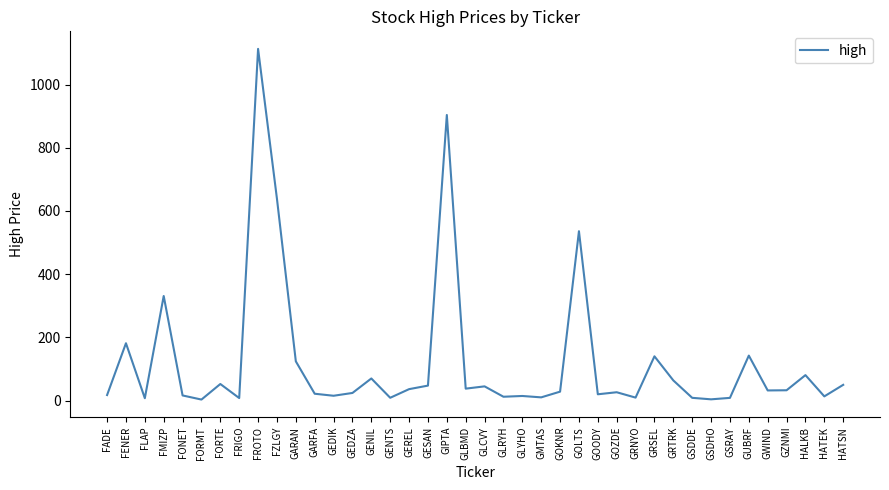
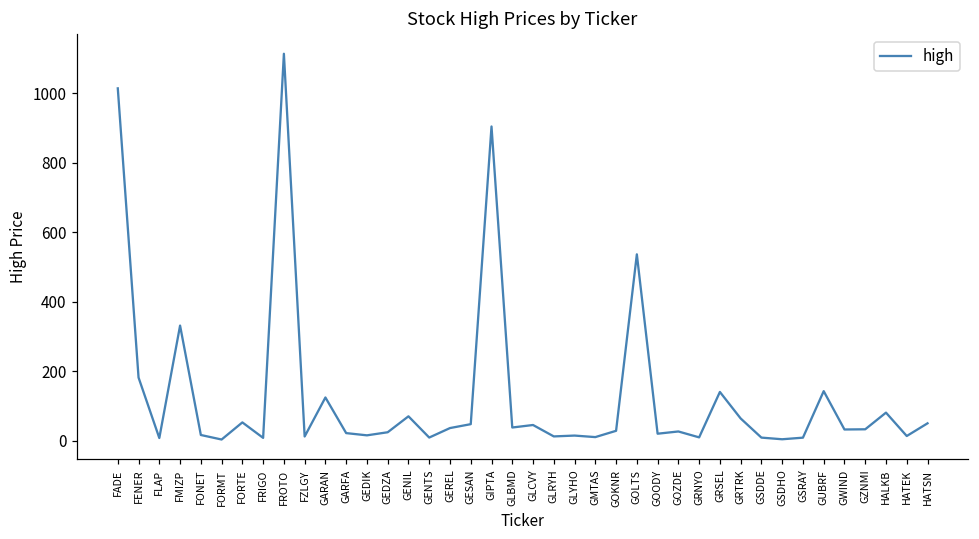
FADE: 20 -> 1010
FZLGY: 640 -> 10
